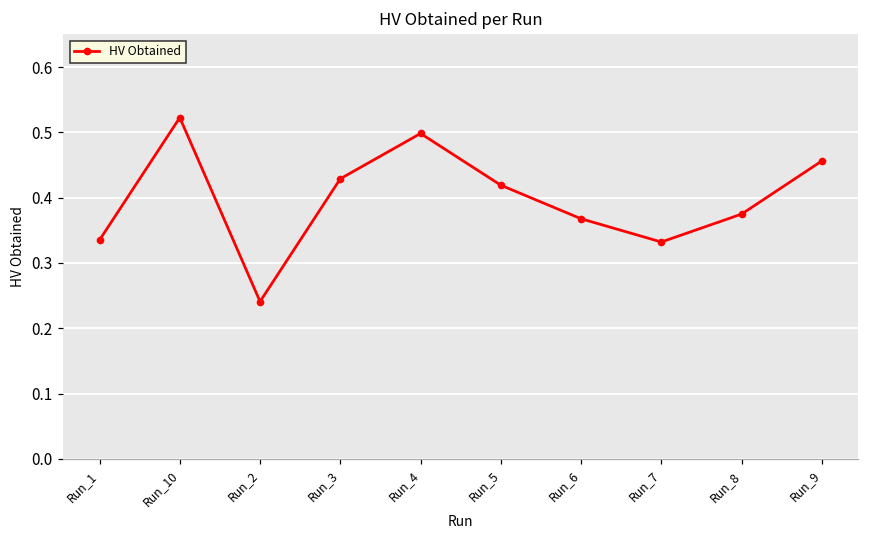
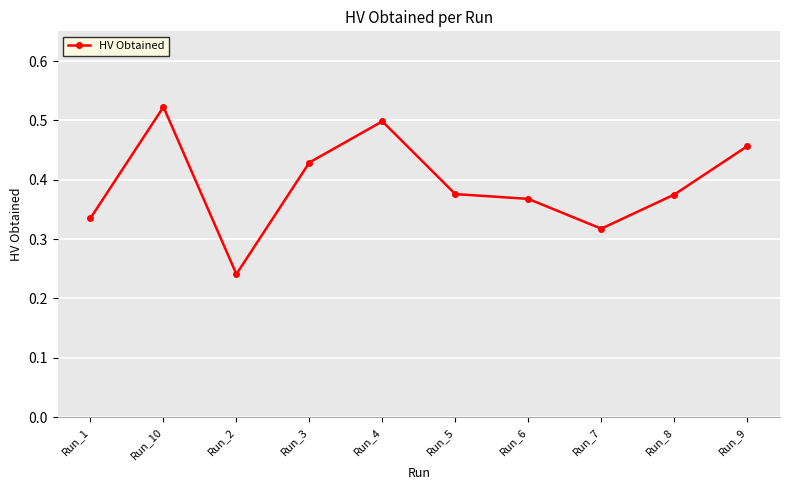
Run_5: 0.42 -> 0.38
Run_7: 0.33 -> 0.32
